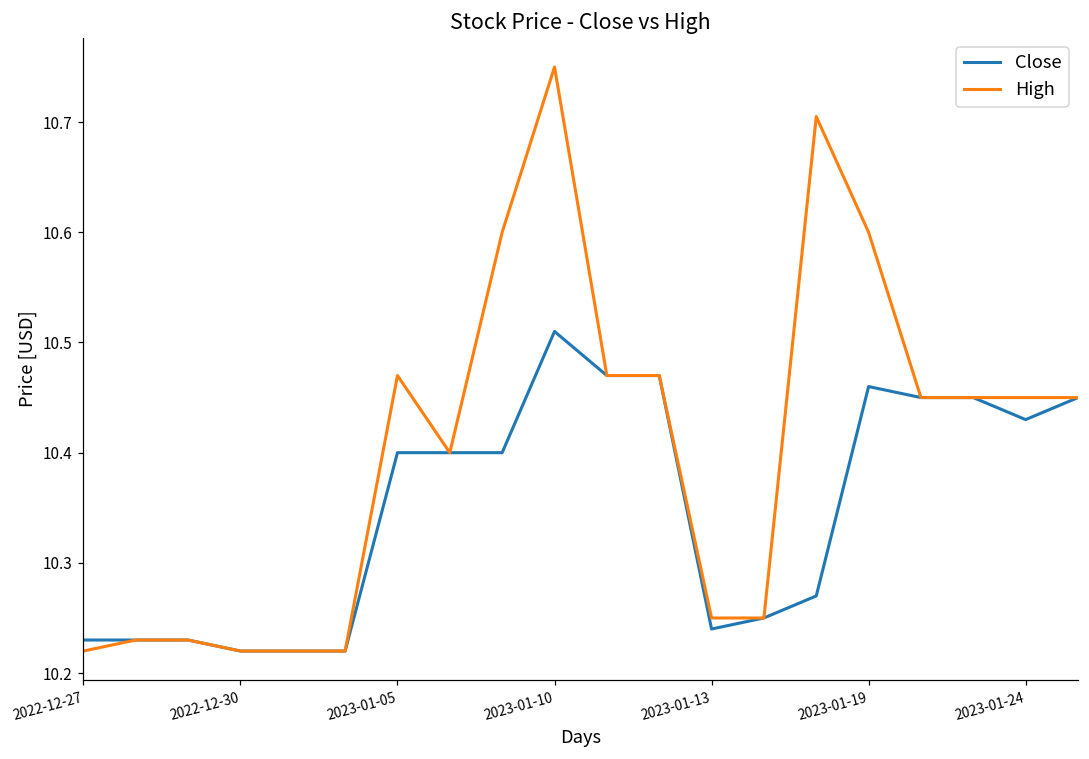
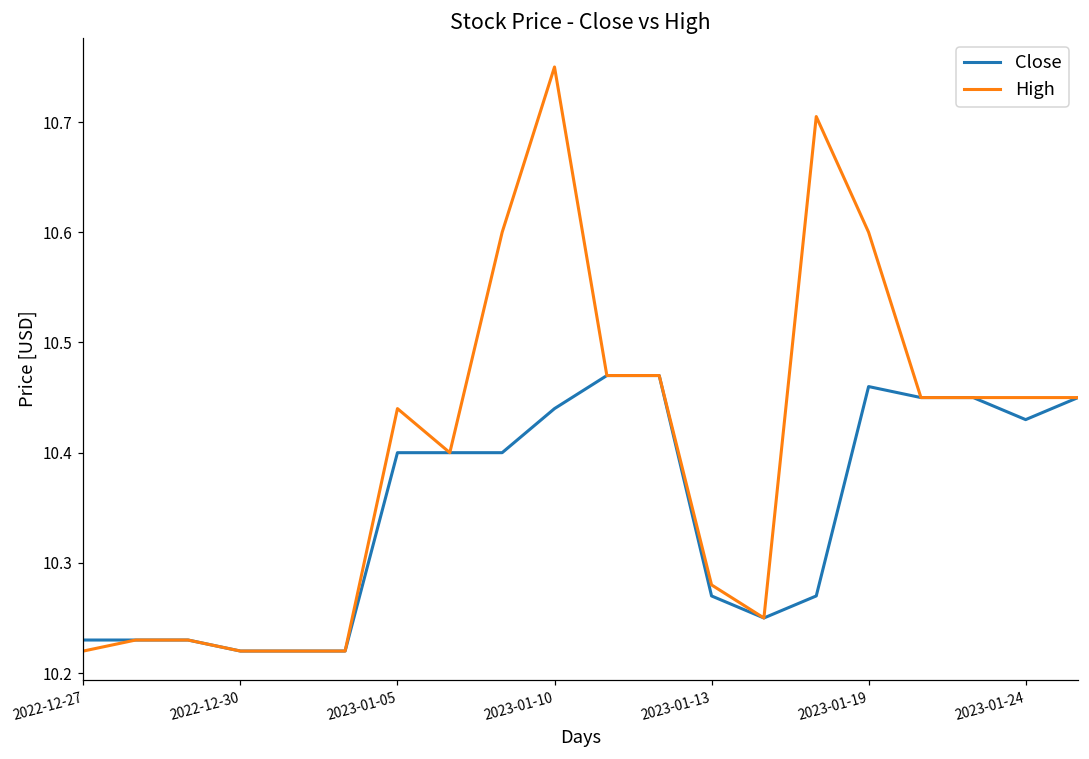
High, 2023-01-05: 10.47 -> 10.44
Close, 2023-01-10: 10.51 -> 10.44
Close, 2023-01-13: 10.24 -> 10.27
High, 2023-01-13: 10.25 -> 10.28
